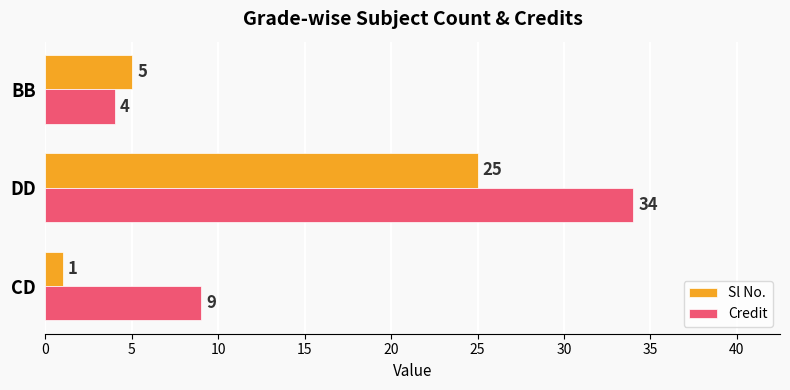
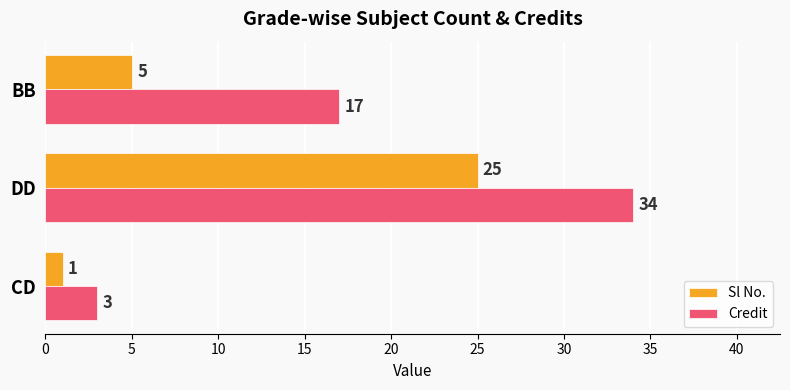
Credit, BB: 4 -> 17
Credit, CD: 9 -> 3
